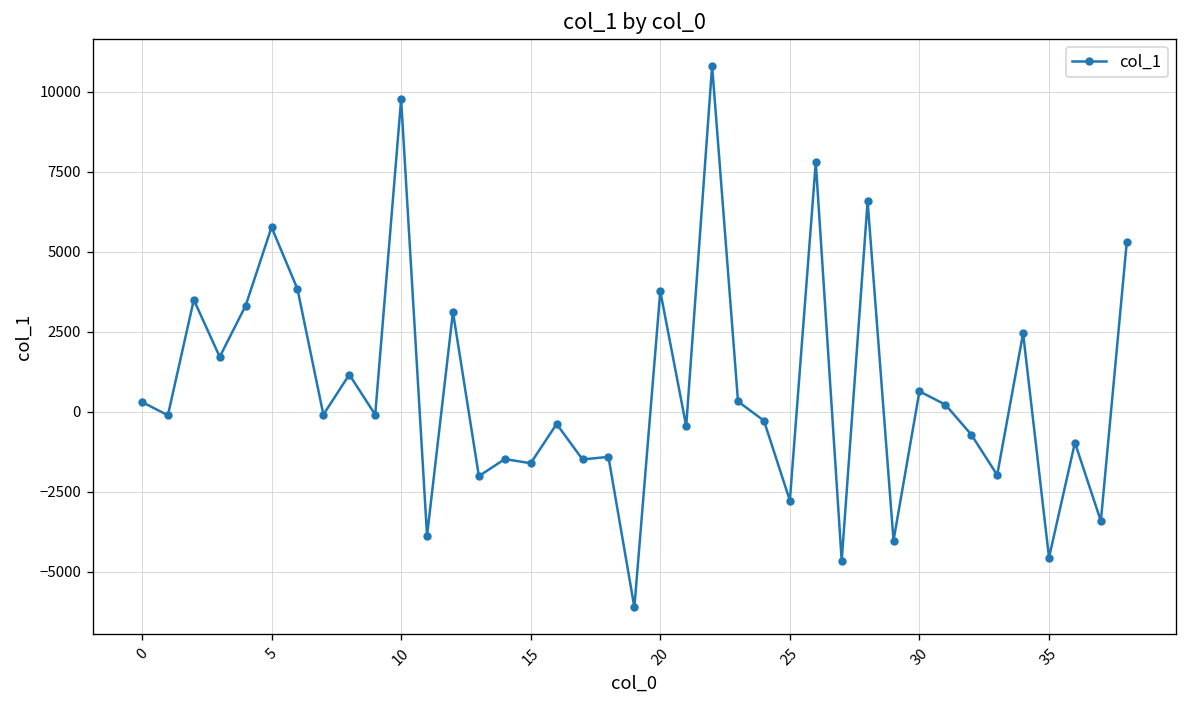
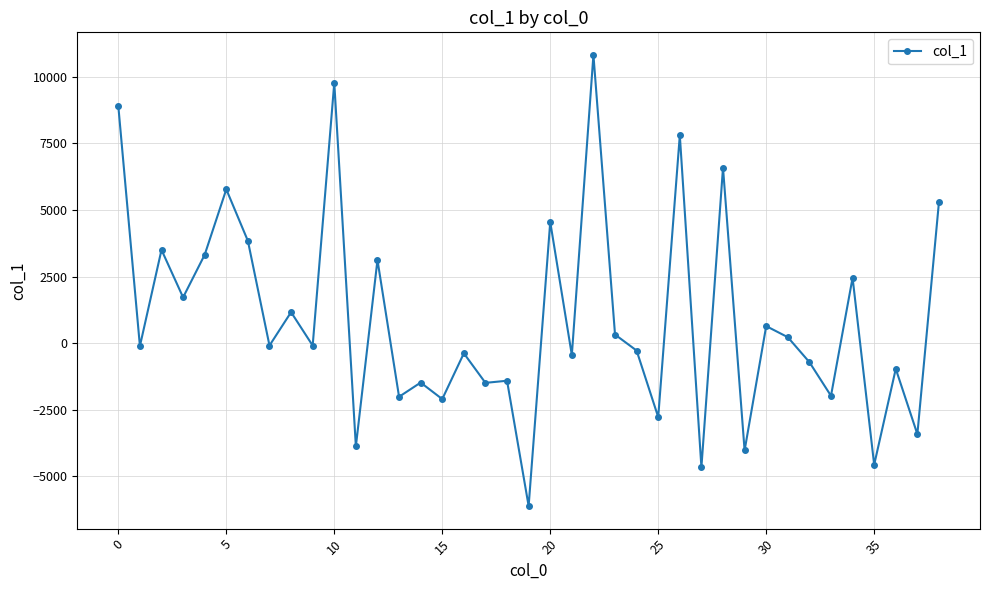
0: 300 -> 8900
15: -1600 -> -2100
20: 3800 -> 4500
